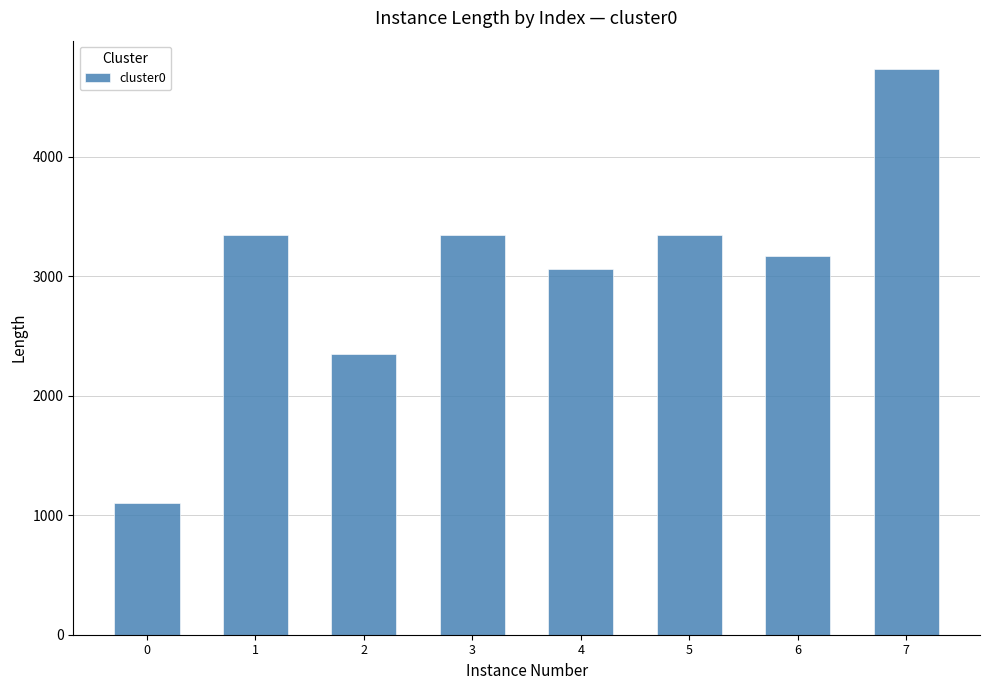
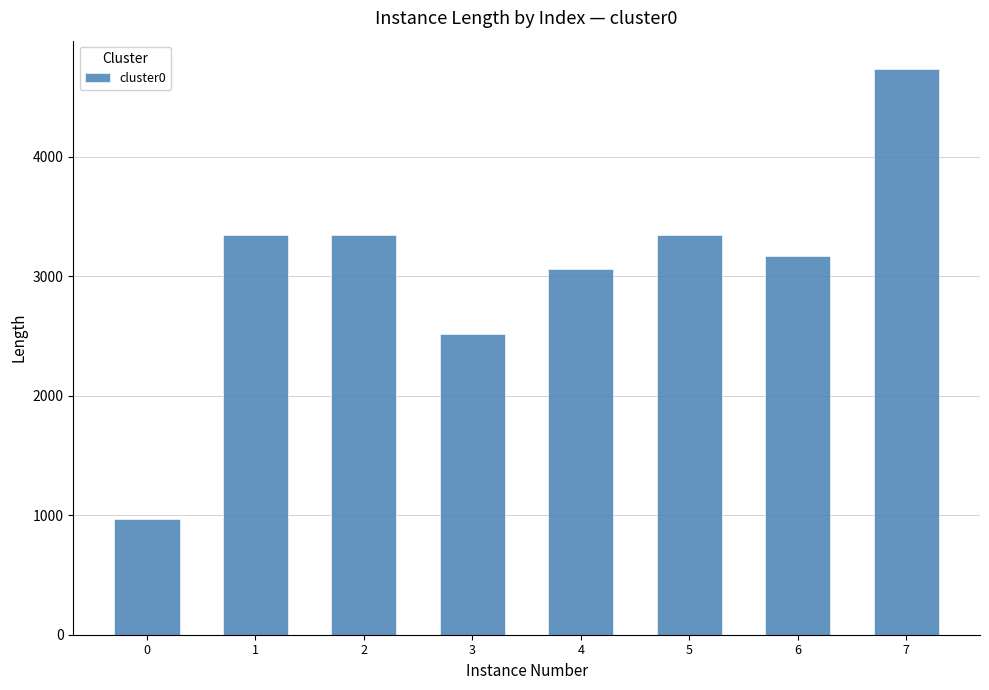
0: 1100 -> 970
2: 2350 -> 3340
3: 3340 -> 2520
